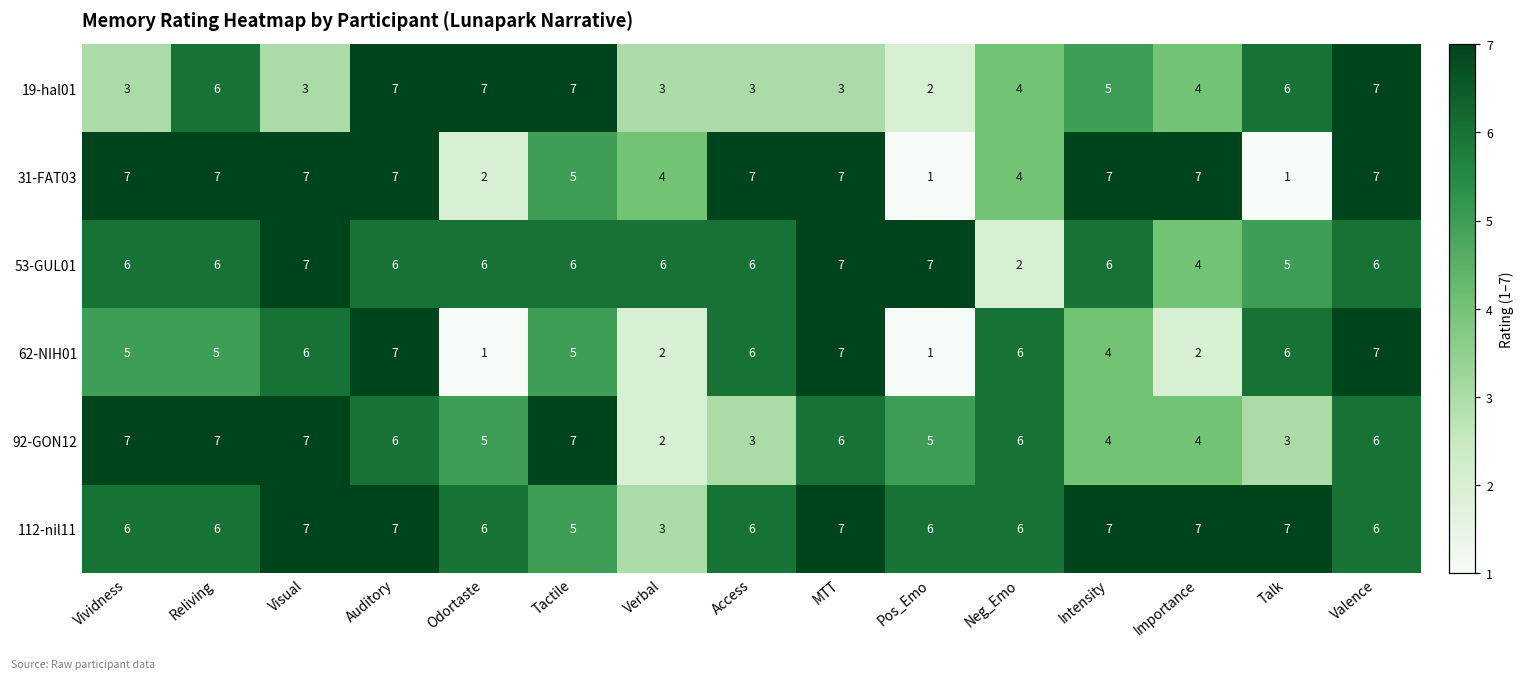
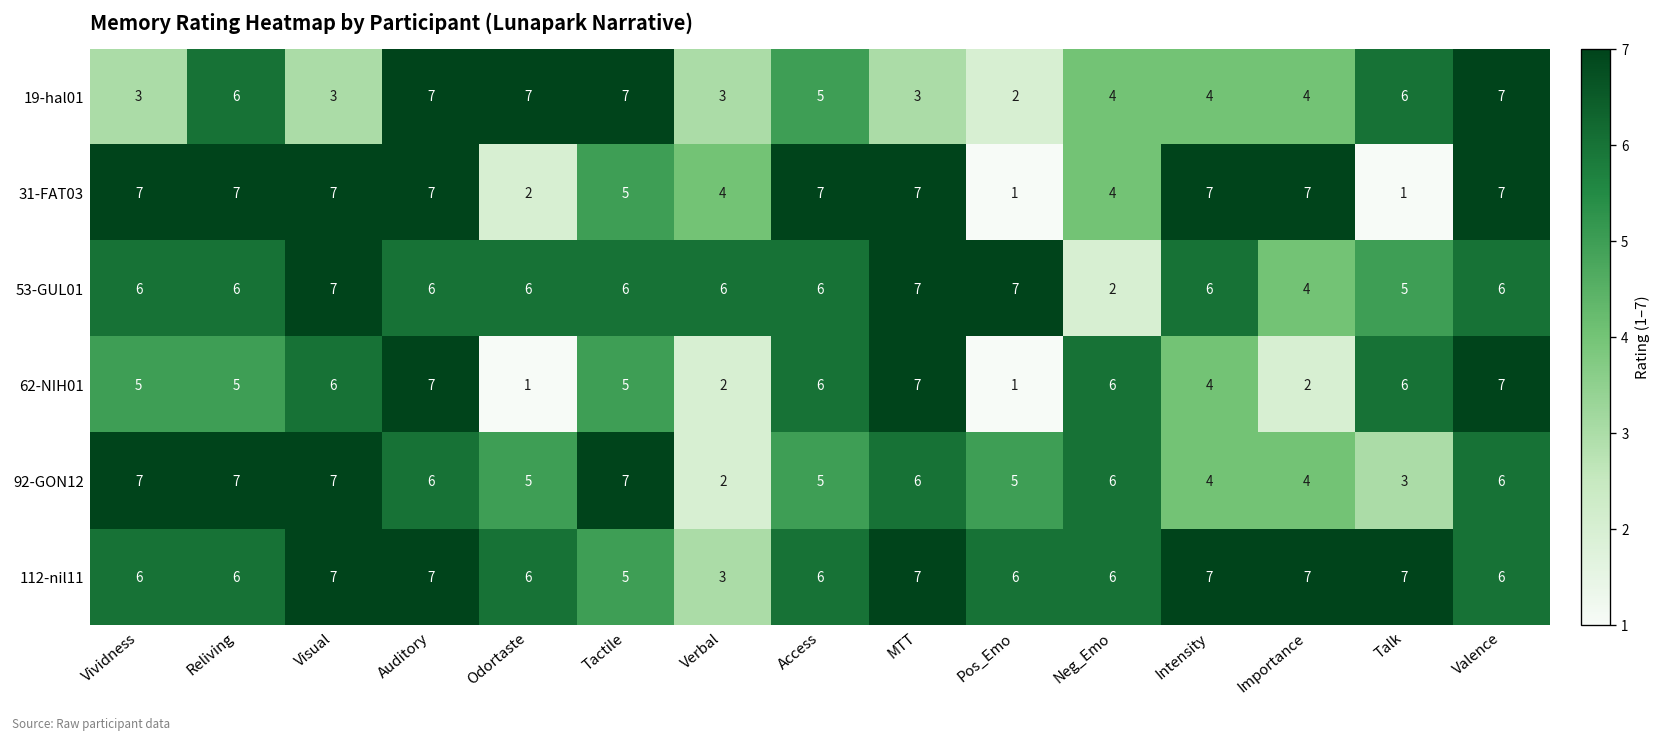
19-hal01, Access: 3 -> 5
19-hal01, Intensity: 5 -> 4
92-GON12, Access: 3 -> 5
